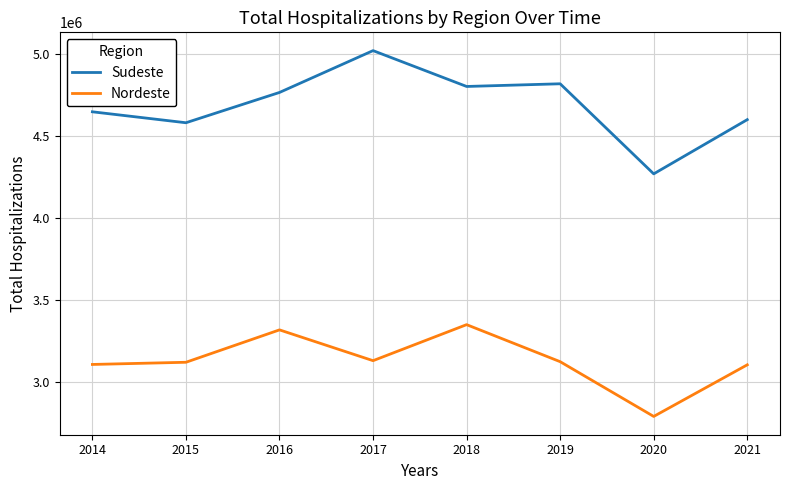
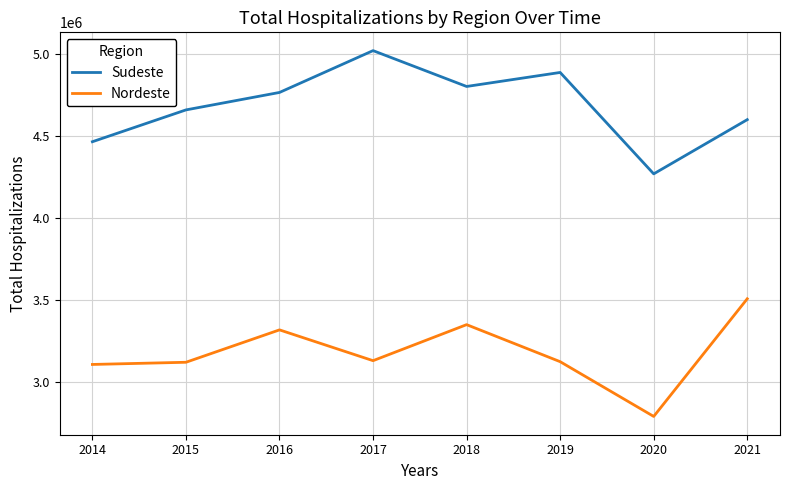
Sudeste, 2014: 4650000 -> 4470000
Sudeste, 2015: 4580000 -> 4660000
Sudeste, 2019: 4820000 -> 4890000
Nordeste, 2021: 3110000 -> 3510000
